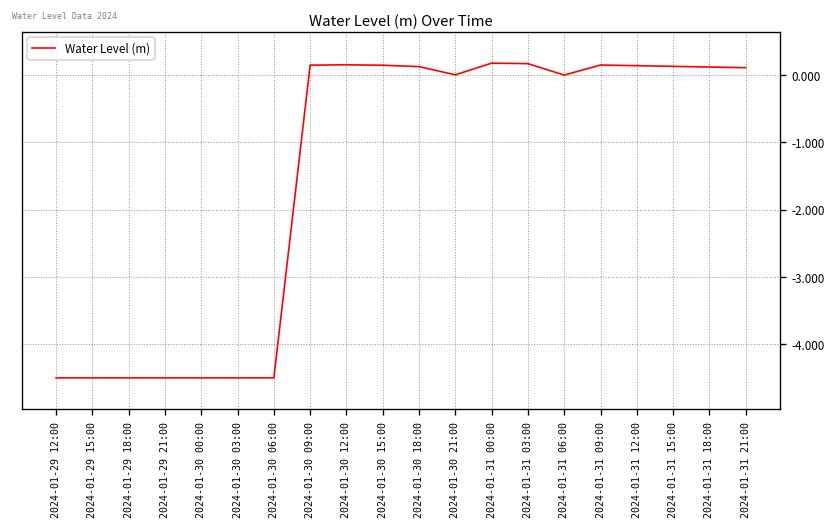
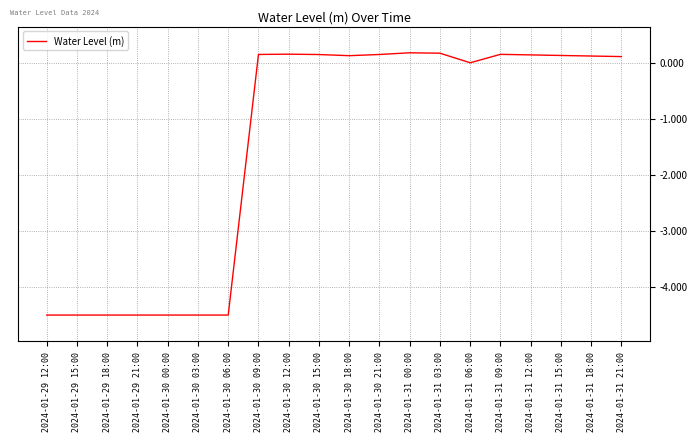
2024-01-30 21:00: 0.0 -> 0.1
